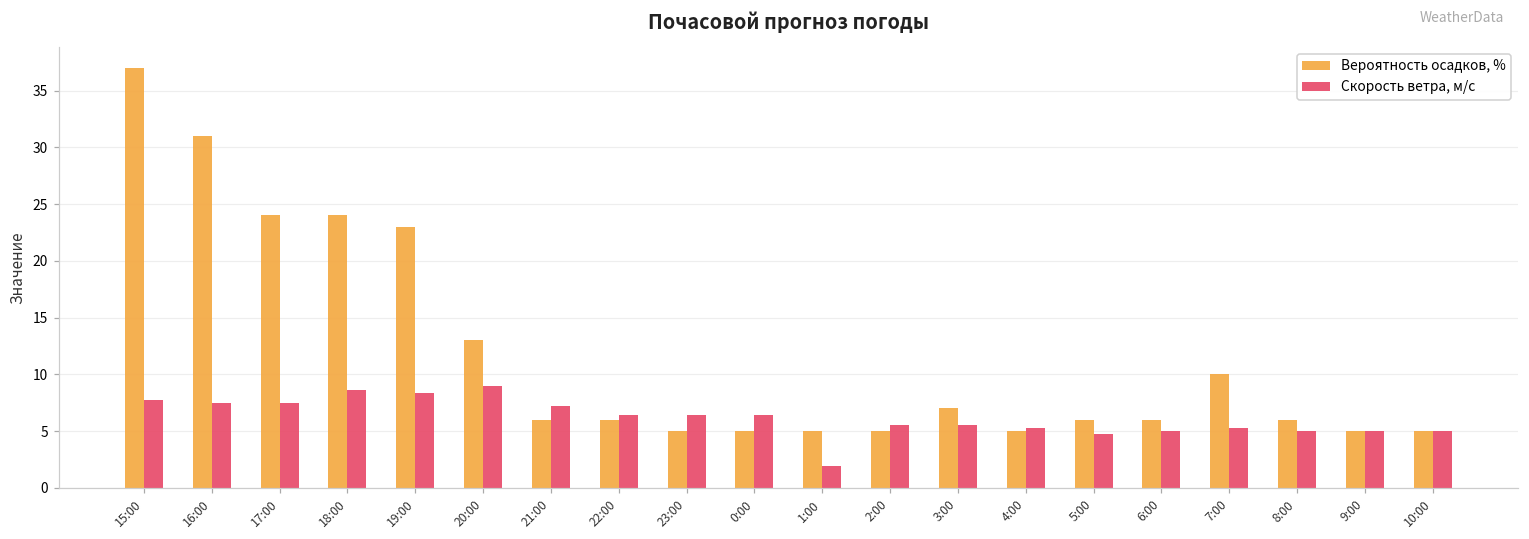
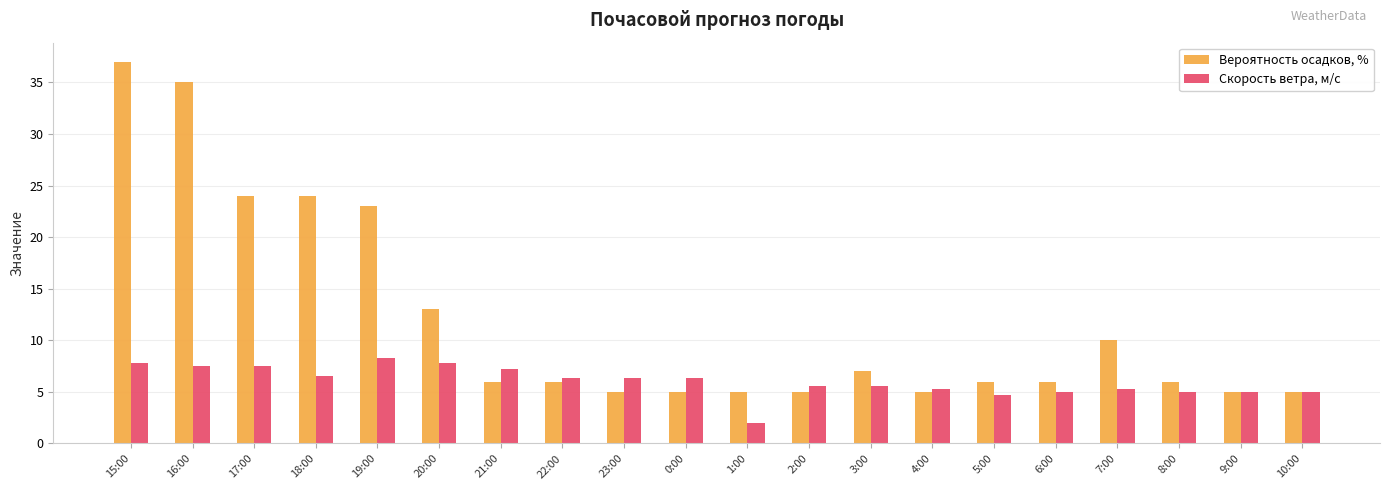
Вероятность осадков, %, 16:00: 31 -> 35
Скорость ветра, м/c, 18:00: 8.6 -> 6.5
Скорость ветра, м/c, 20:00: 9.0 -> 7.8
